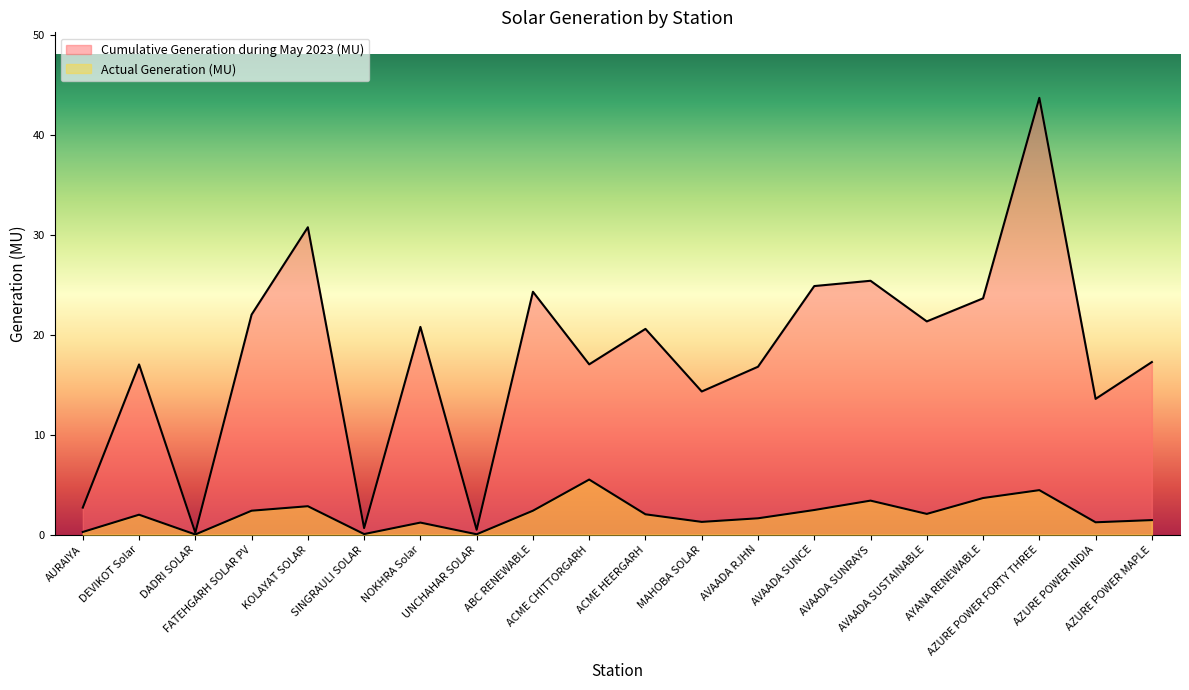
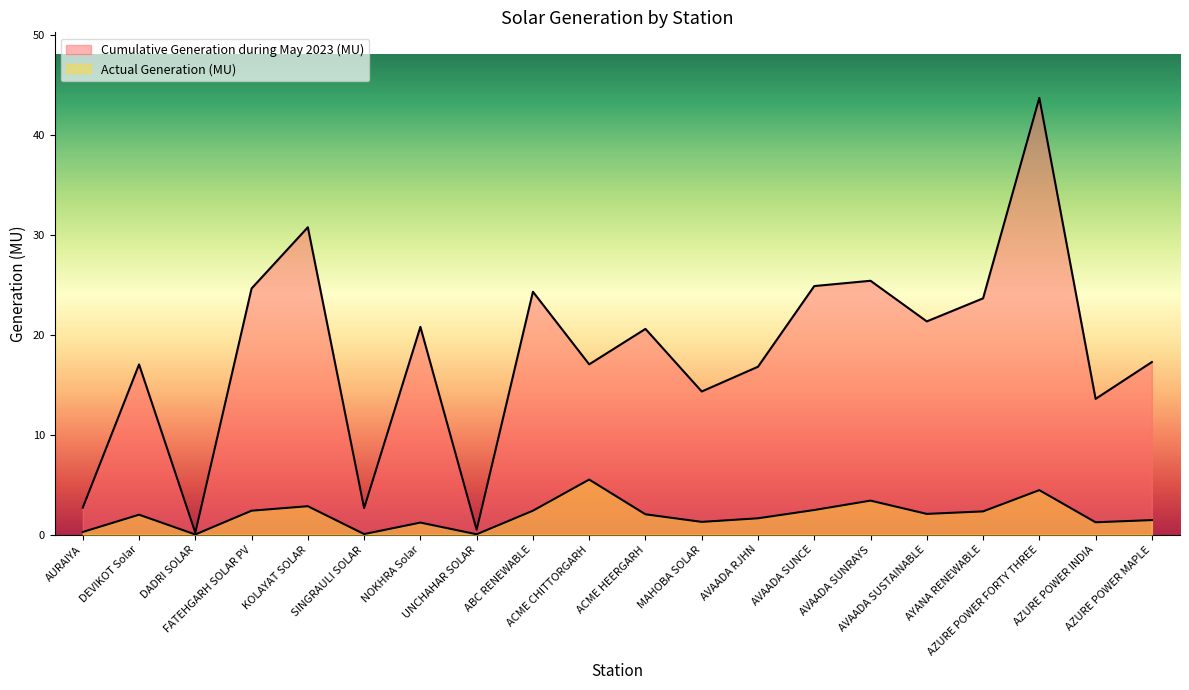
Cumulative Generation during May 2023 (MU), FATEHGARH SOLAR PV: 22 -> 25
Cumulative Generation during May 2023 (MU), SINGRAULI SOLAR: 1 -> 3
Actual Generation (MU), AYANA RENEWABLE: 4 -> 2
